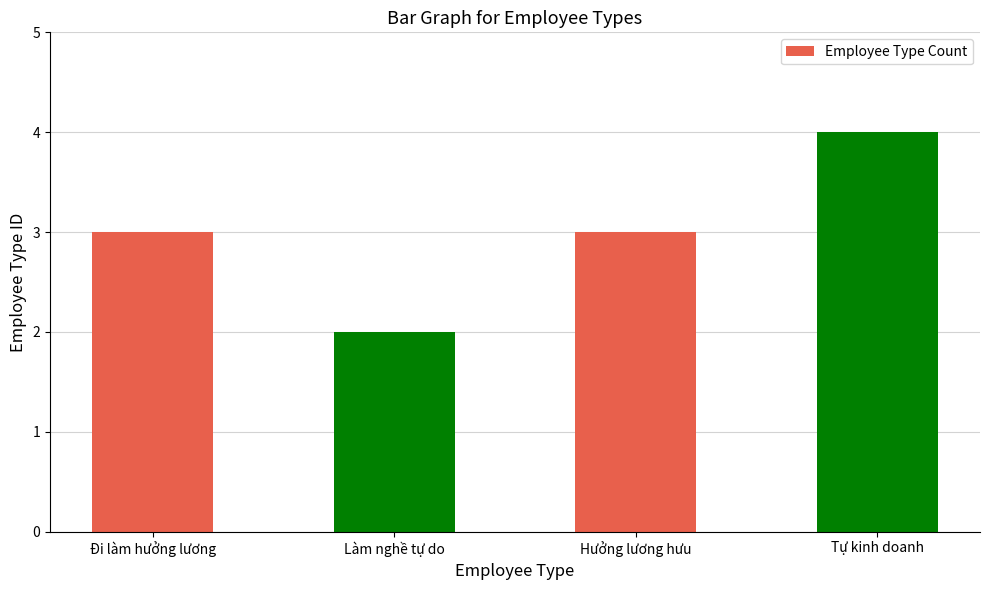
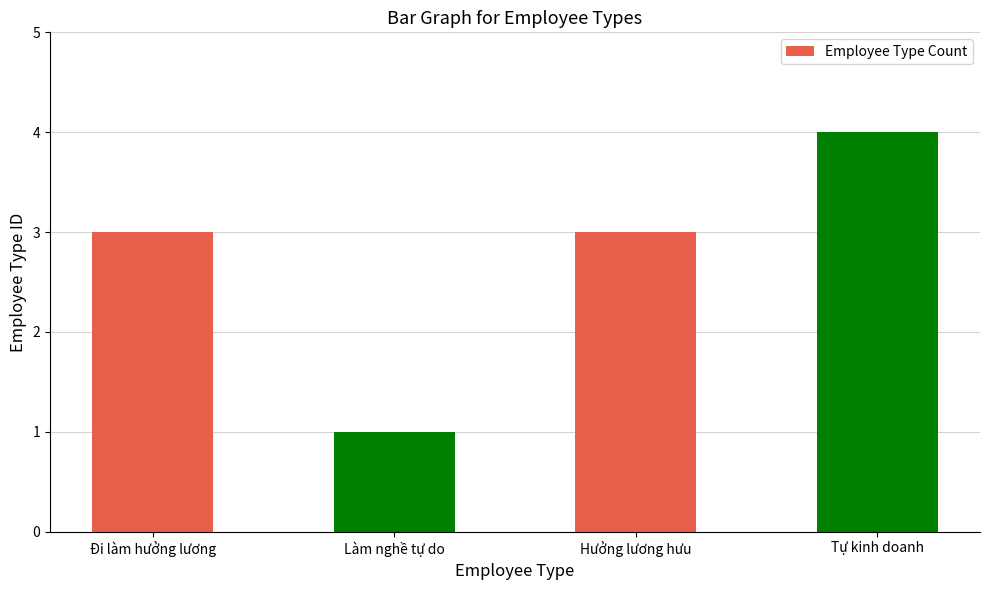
Làm nghề tự do: 2 -> 1
